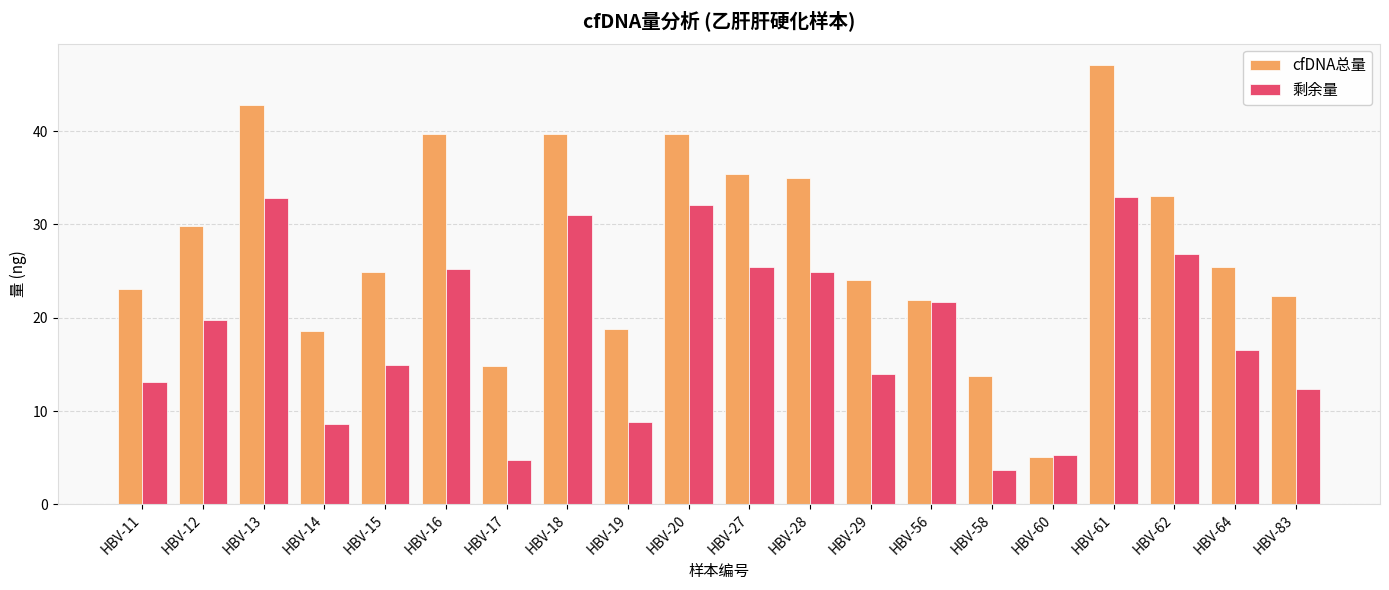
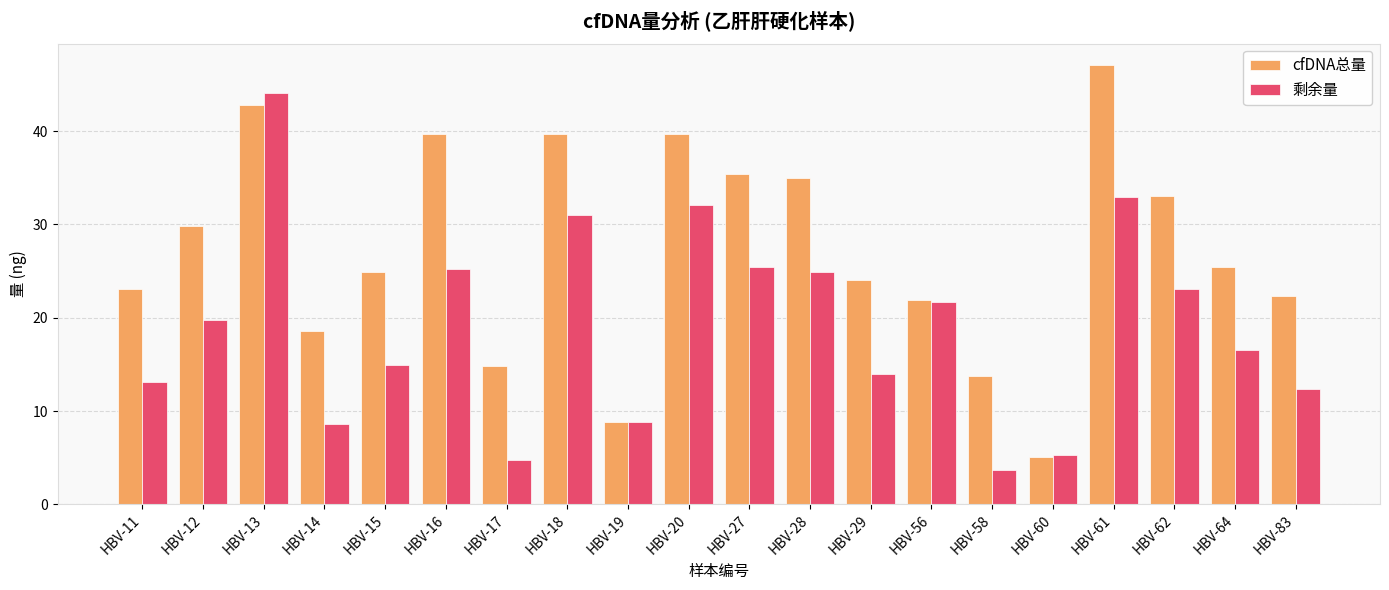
剩余量, HBV-13: 33 -> 44
cfDNA总量, HBV-19: 19 -> 9
剩余量, HBV-62: 27 -> 23
